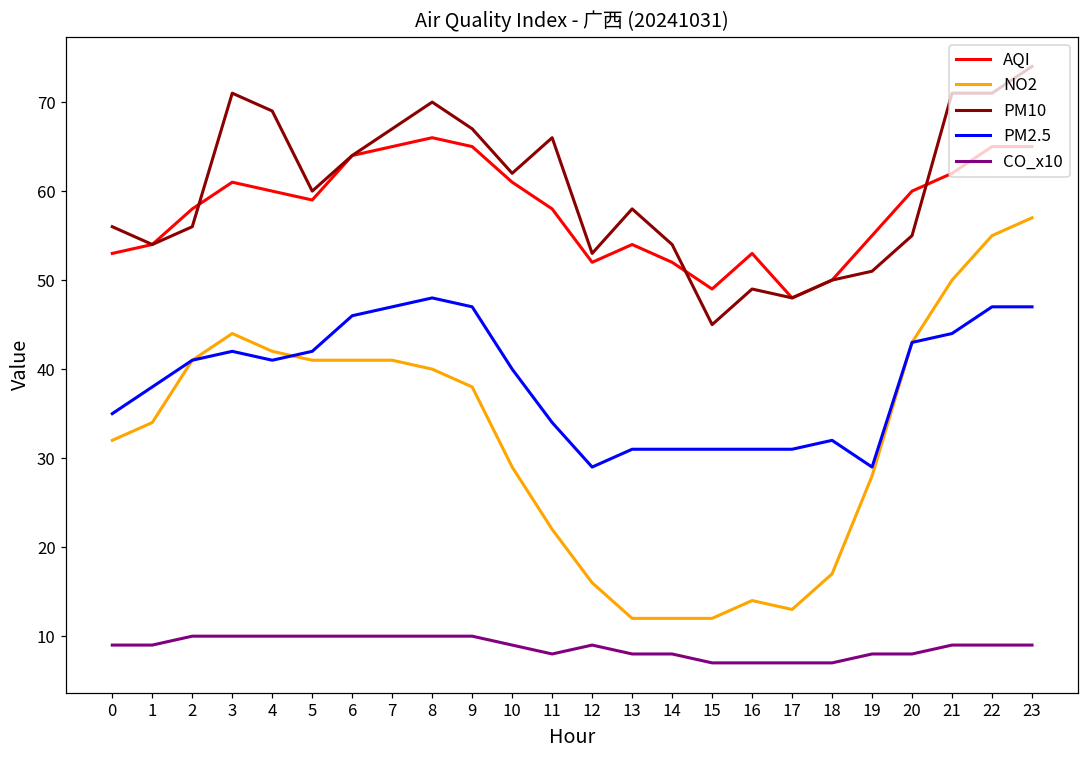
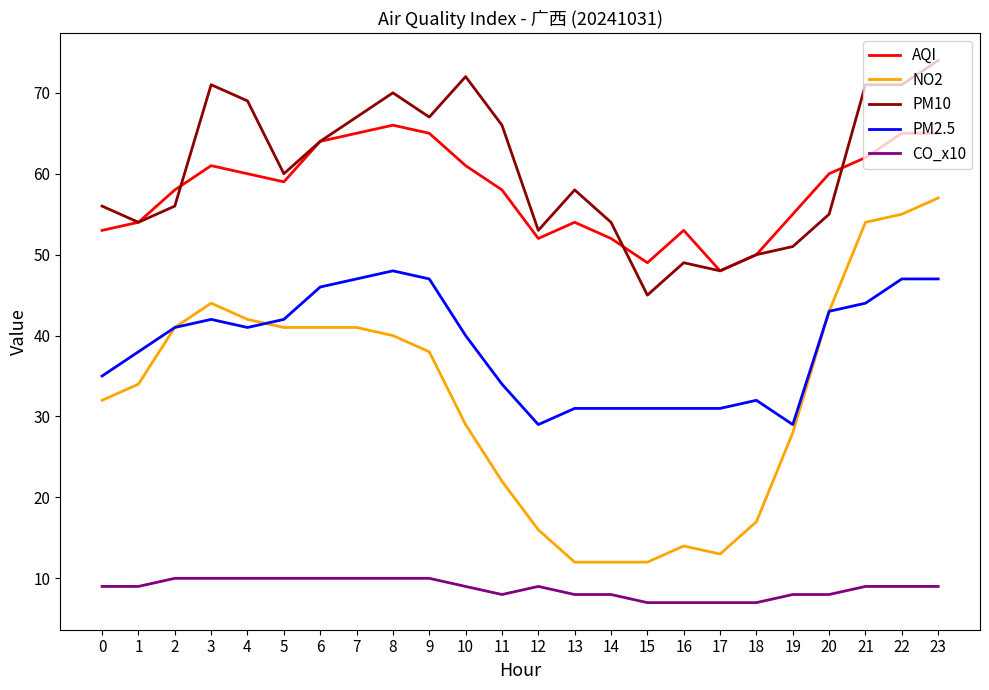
PM10, 10: 62 -> 72
NO2, 21: 50 -> 54
